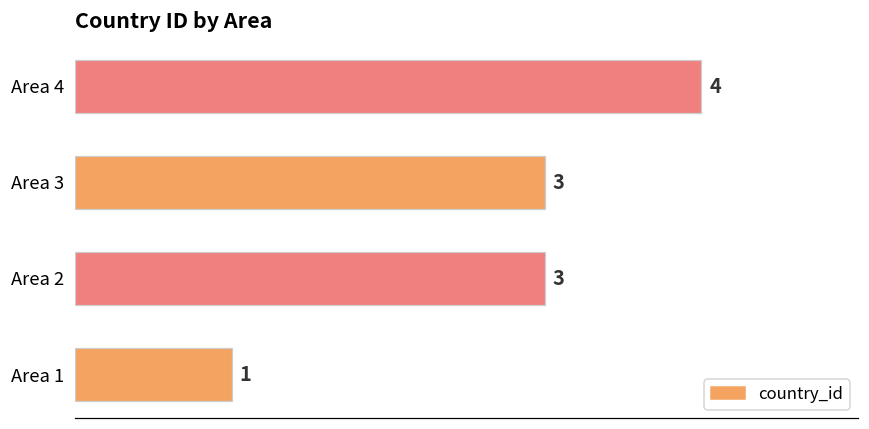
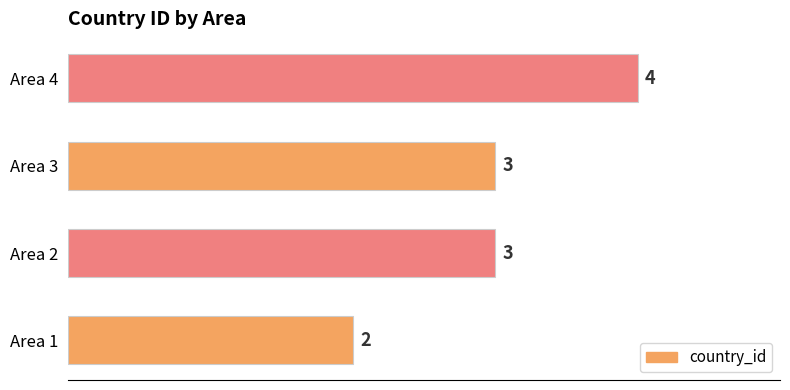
Area 1: 1 -> 2
